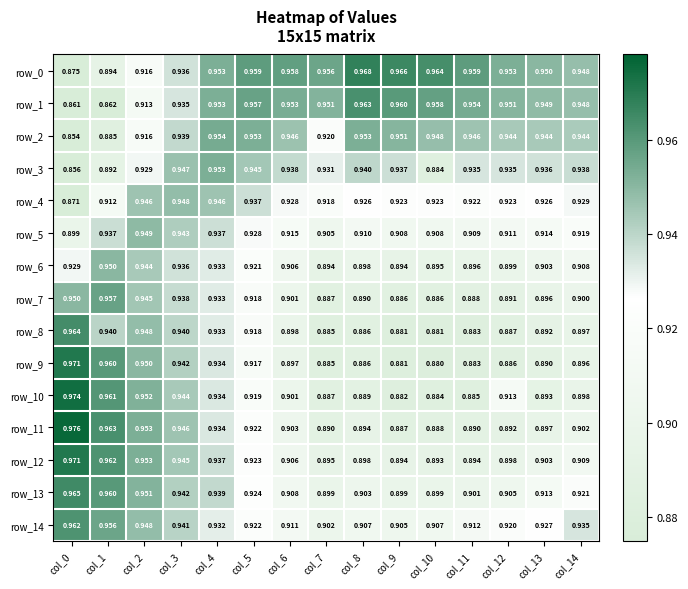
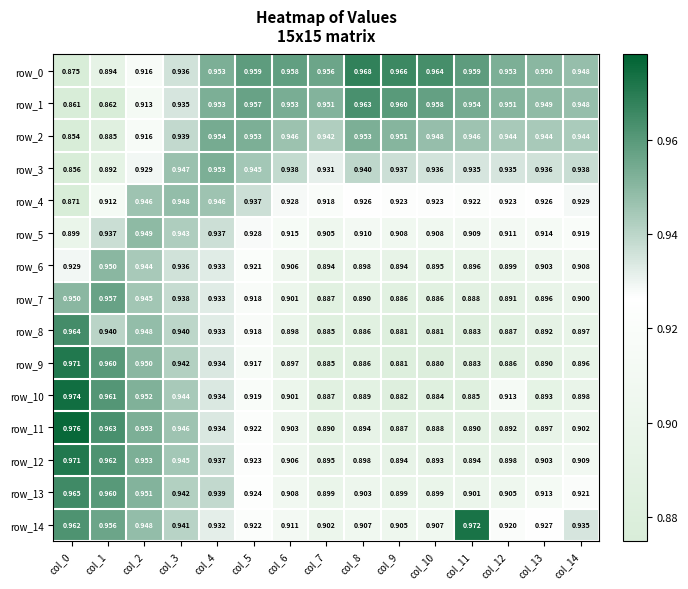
row_2, col_7: 0.920 -> 0.942
row_3, col_10: 0.884 -> 0.936
row_14, col_11: 0.912 -> 0.972
